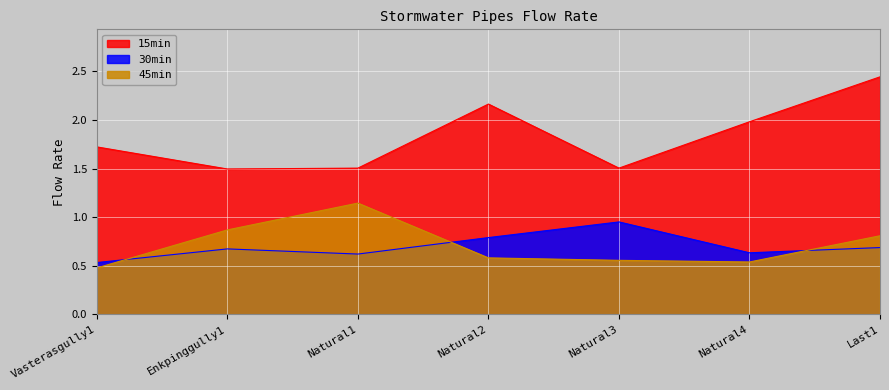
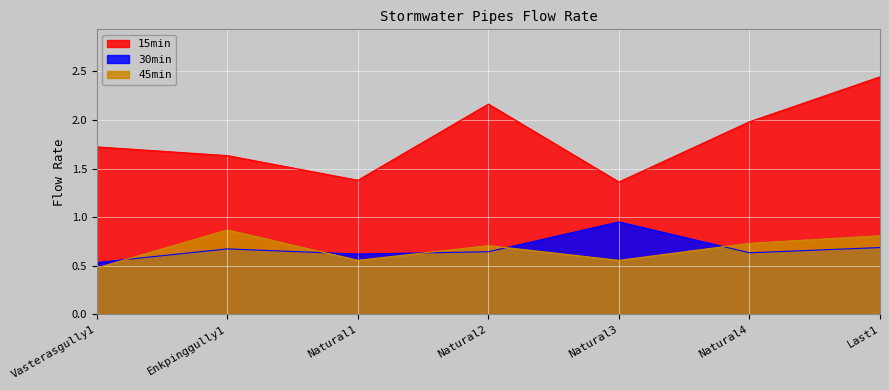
15min, Enkpinggully1: 1.5 -> 1.6
15min, Natural1: 1.5 -> 1.4
45min, Natural1: 1.1 -> 0.6
30min, Natural2: 0.8 -> 0.6
45min, Natural2: 0.6 -> 0.7
15min, Natural3: 1.5 -> 1.4
45min, Natural4: 0.5 -> 0.7
